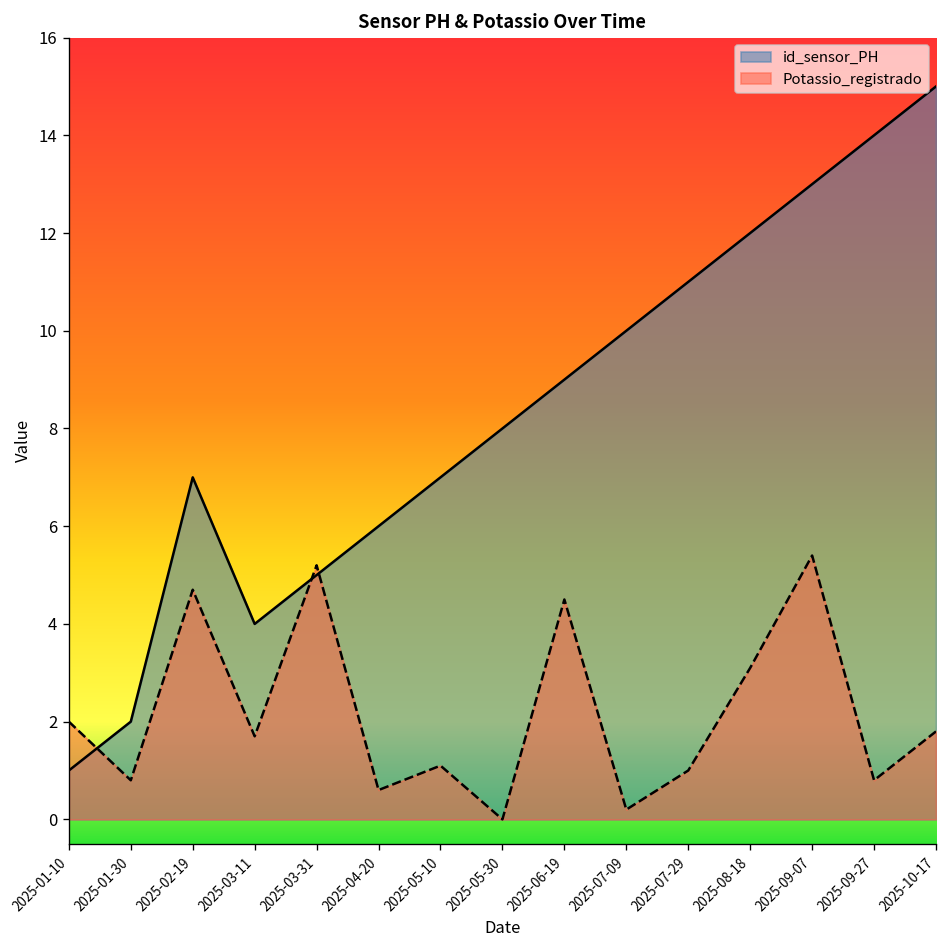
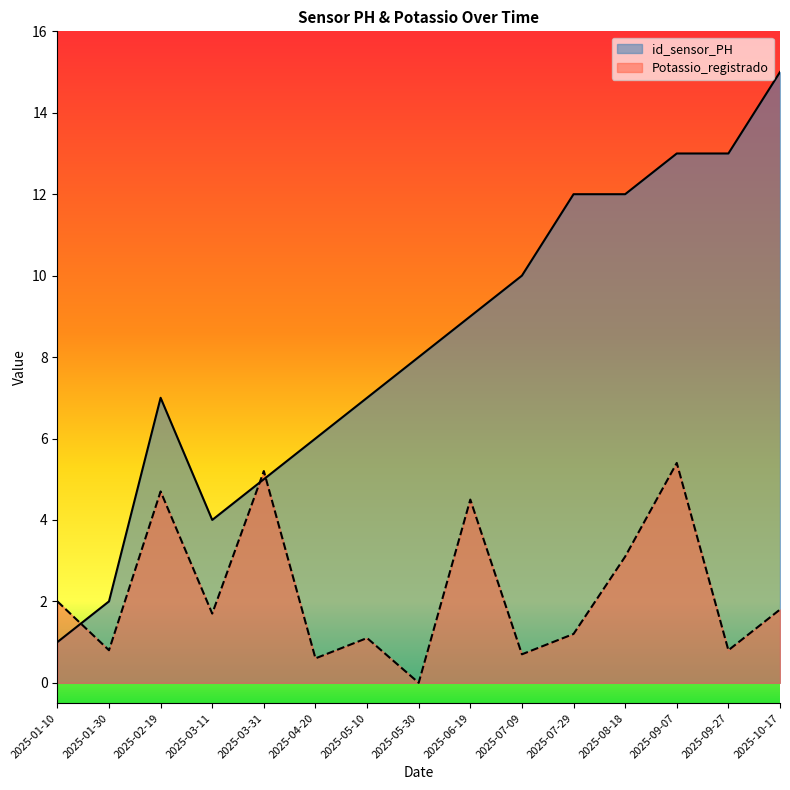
Potassio_registrado, 2025-07-09: 0.2 -> 0.7
id_sensor_PH, 2025-07-29: 11 -> 12
Potassio_registrado, 2025-07-29: 1.0 -> 1.2
id_sensor_PH, 2025-09-27: 14 -> 13
